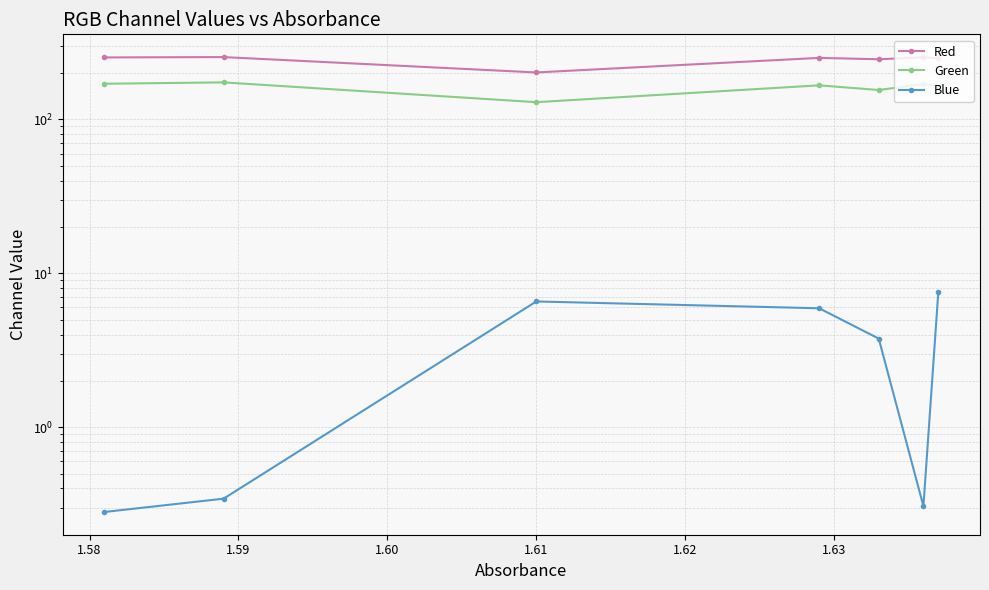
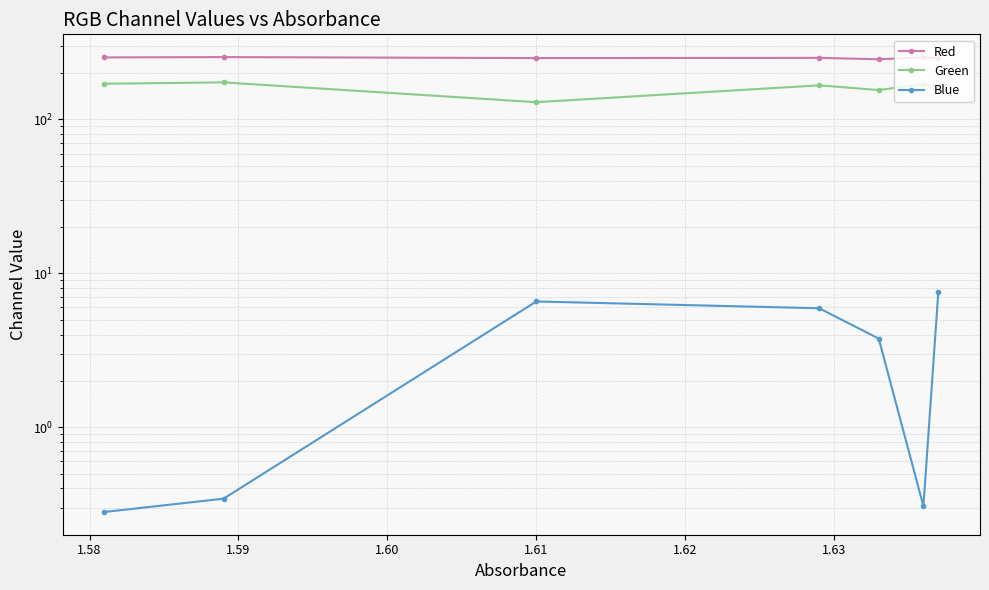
Red, 1.61: 200 -> 250
